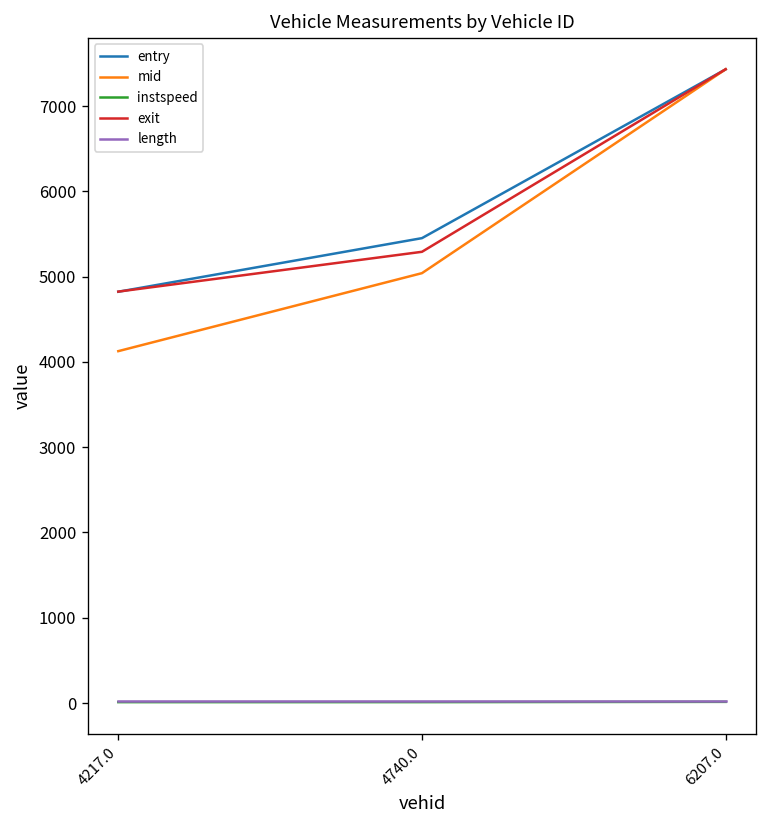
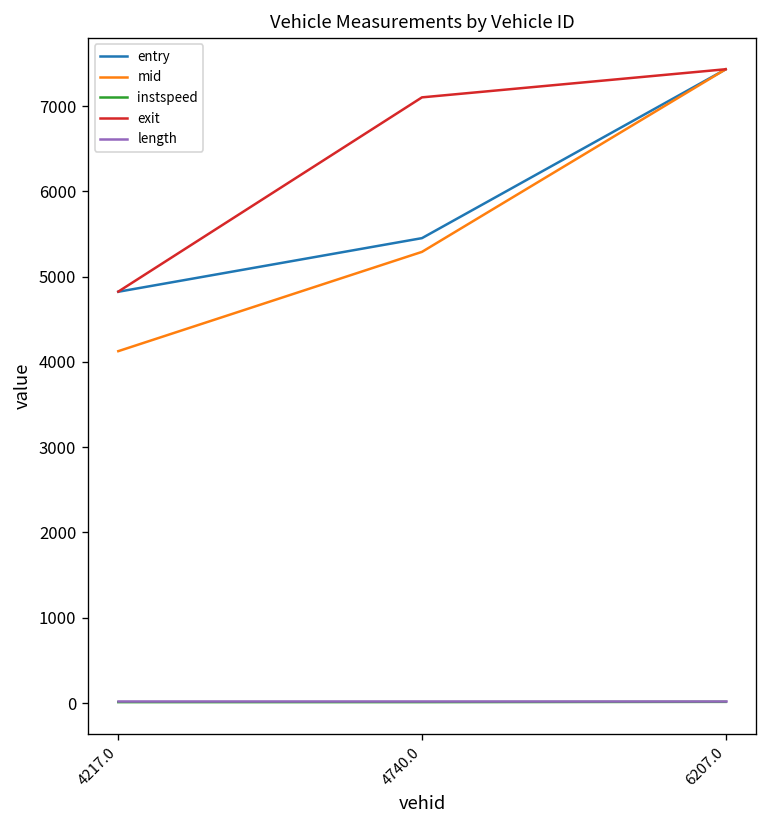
mid, 4740.0: 5000 -> 5300
exit, 4740.0: 5300 -> 7100
